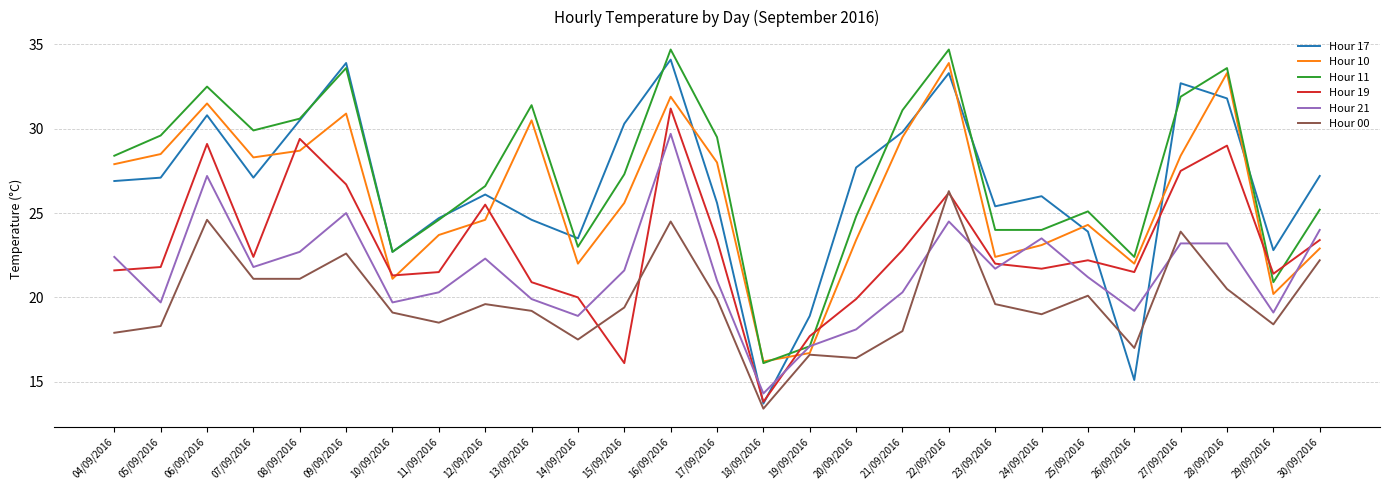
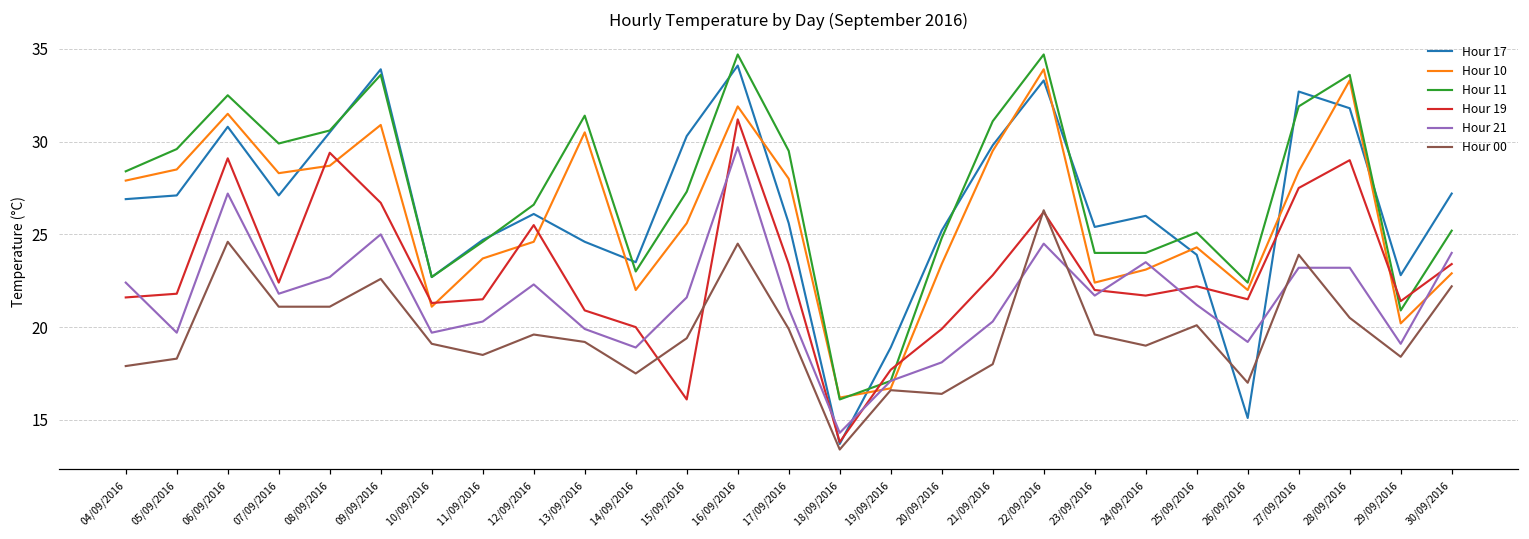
Hour 17, 20/09/2016: 27.7 -> 25.2
